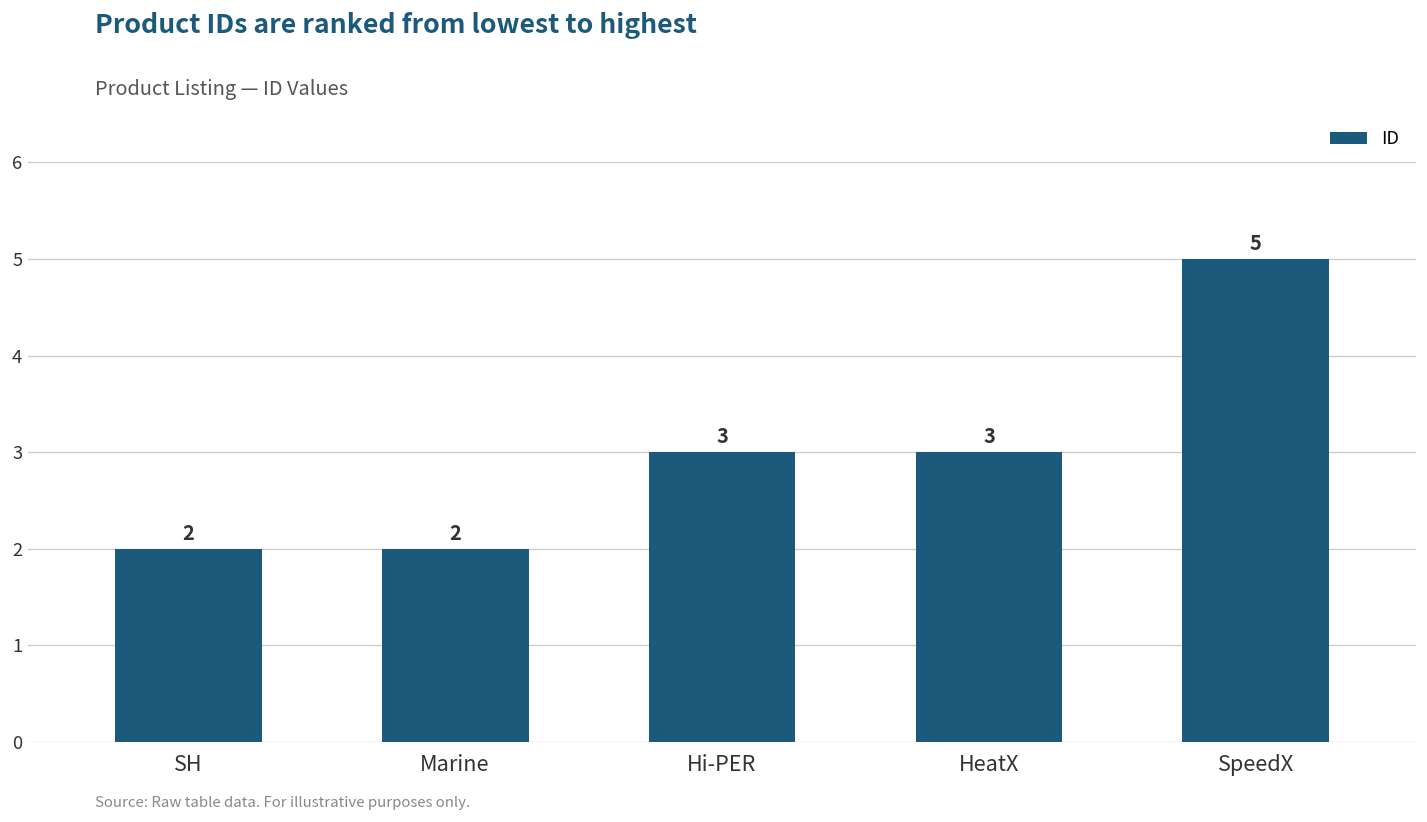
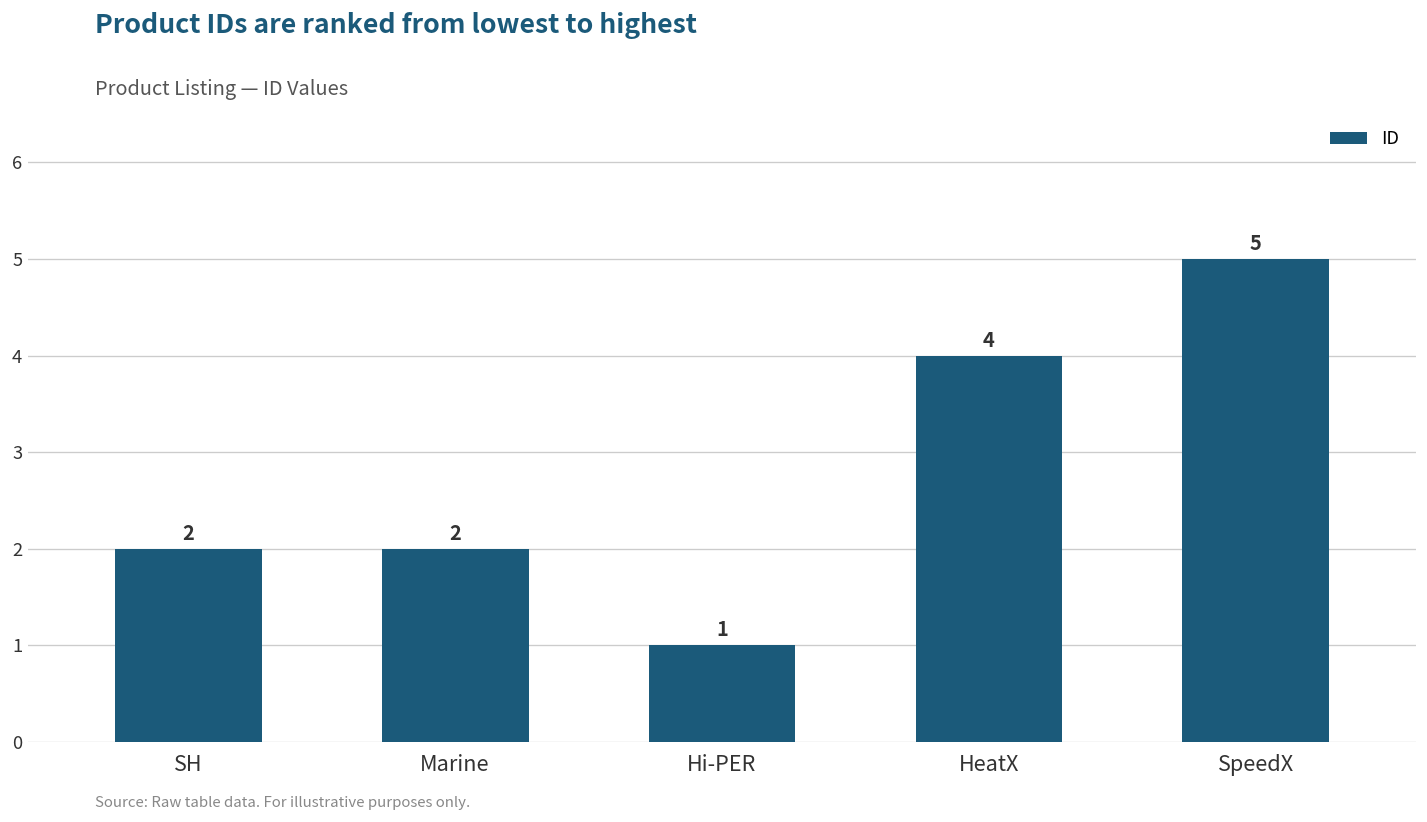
Hi-PER: 3 -> 1
HeatX: 3 -> 4
